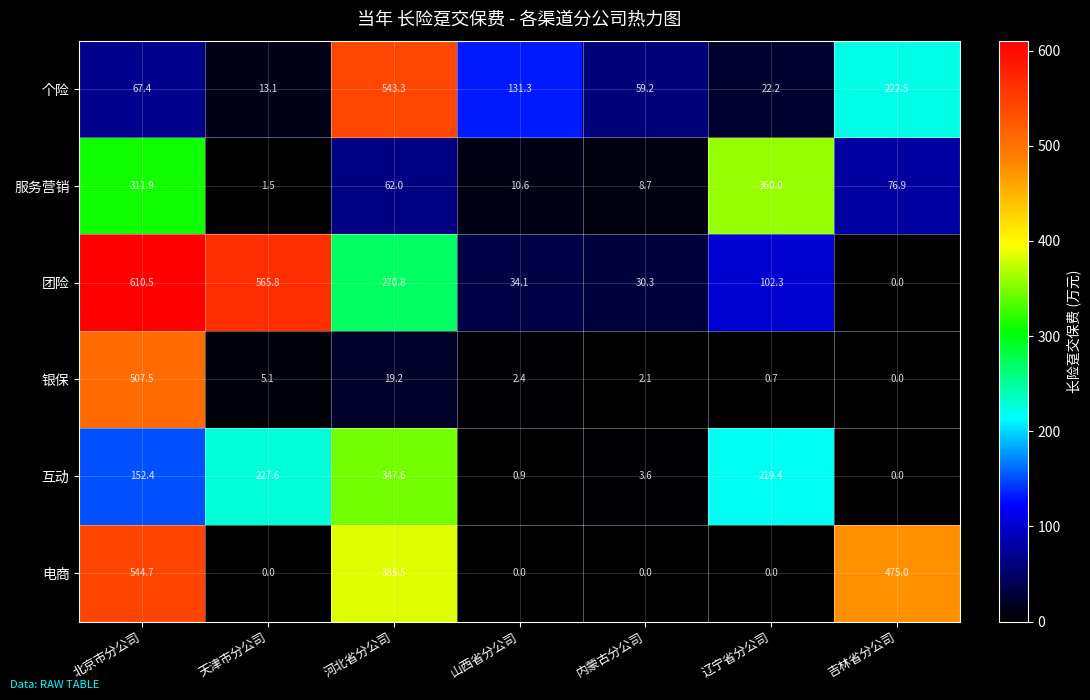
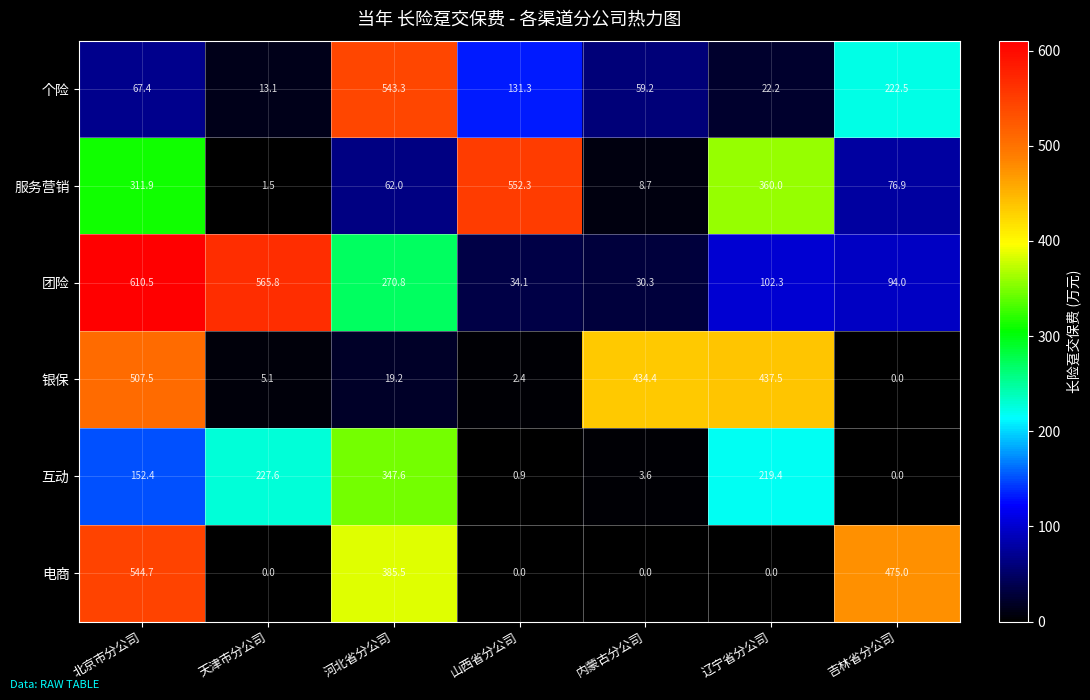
服务营销, 山西省分公司: 10.6 -> 552.3
团险, 吉林省分公司: 0.0 -> 94.0
银保, 内蒙古分公司: 2.1 -> 434.4
银保, 辽宁省分公司: 0.7 -> 437.5
